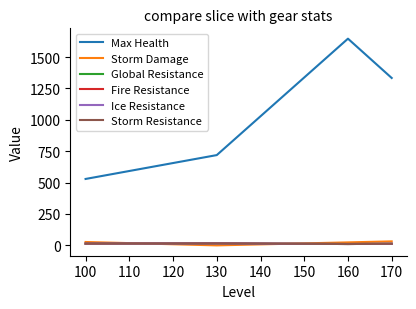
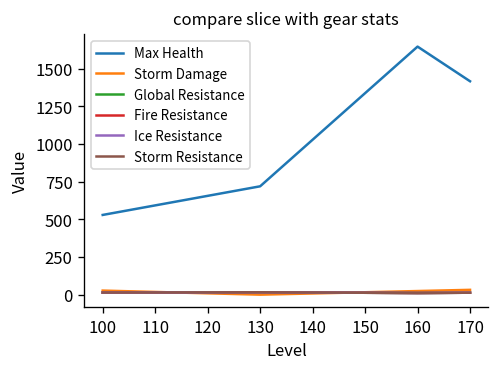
Max Health, 170: 1330 -> 1420
